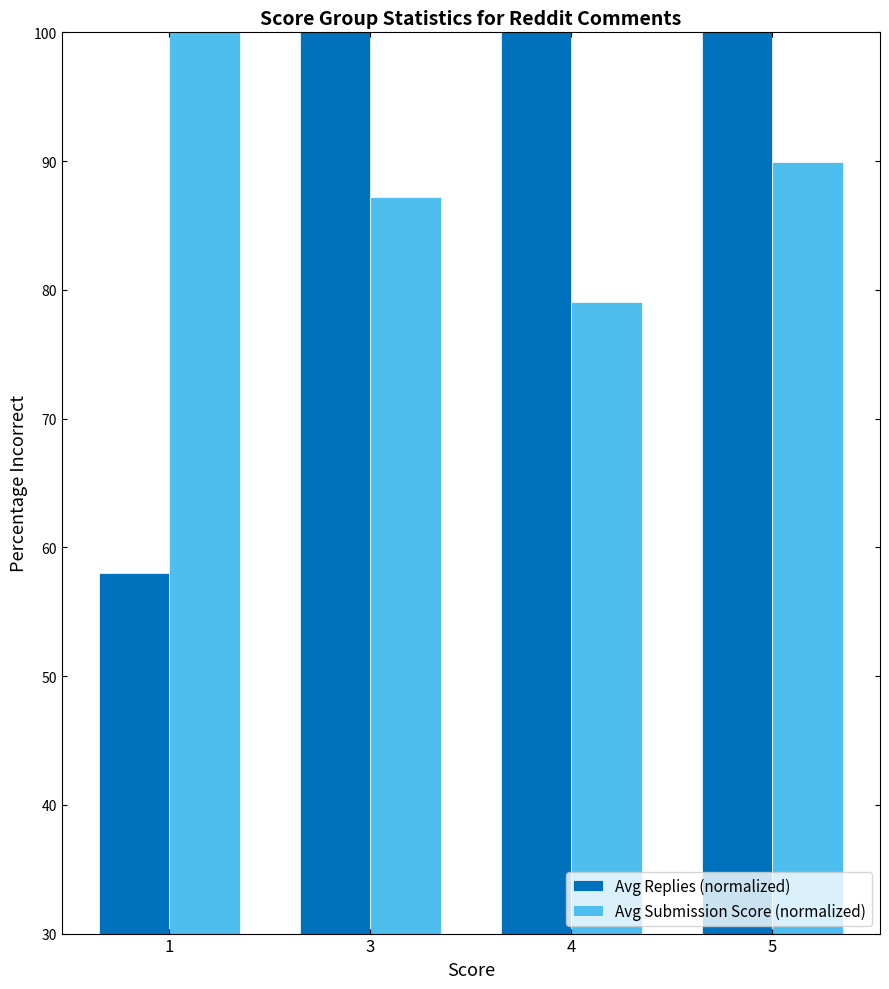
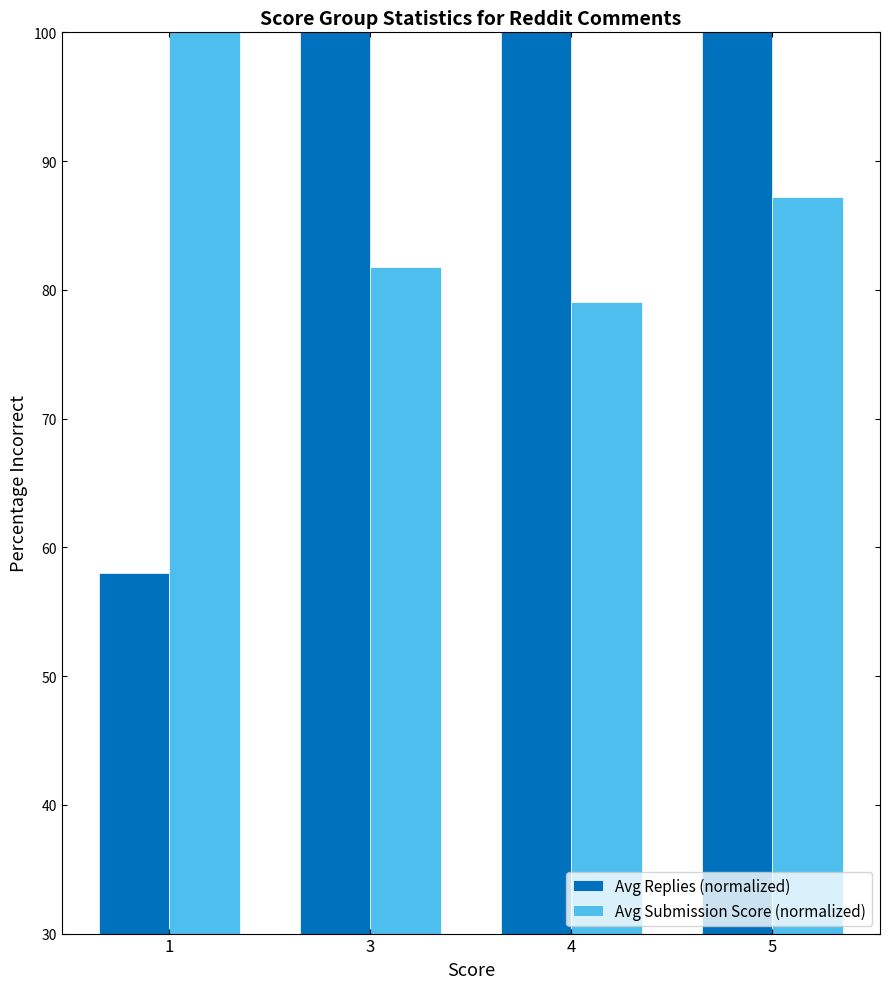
Avg Submission Score (normalized), 3: 87.2 -> 81.7
Avg Submission Score (normalized), 5: 89.9 -> 87.2
